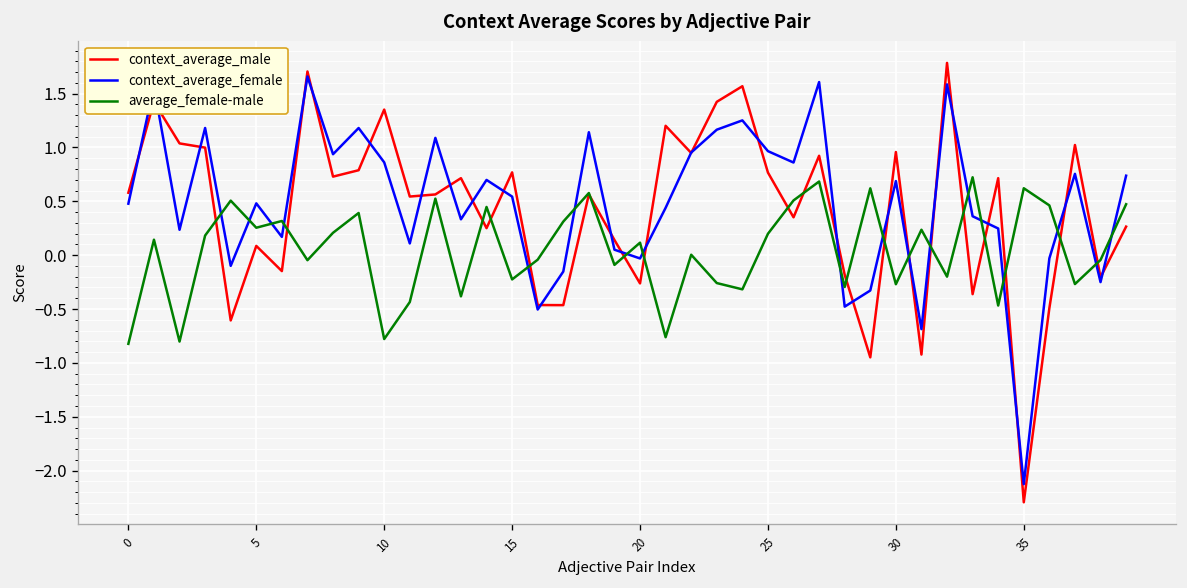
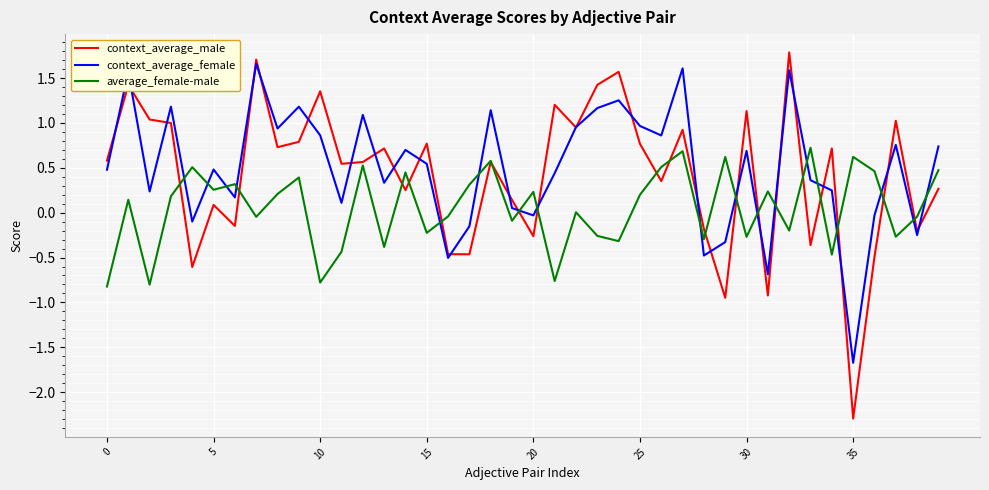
average_female-male, 20: 0.1 -> 0.2
context_average_male, 30: 1.0 -> 1.1
context_average_female, 35: -2.1 -> -1.7
